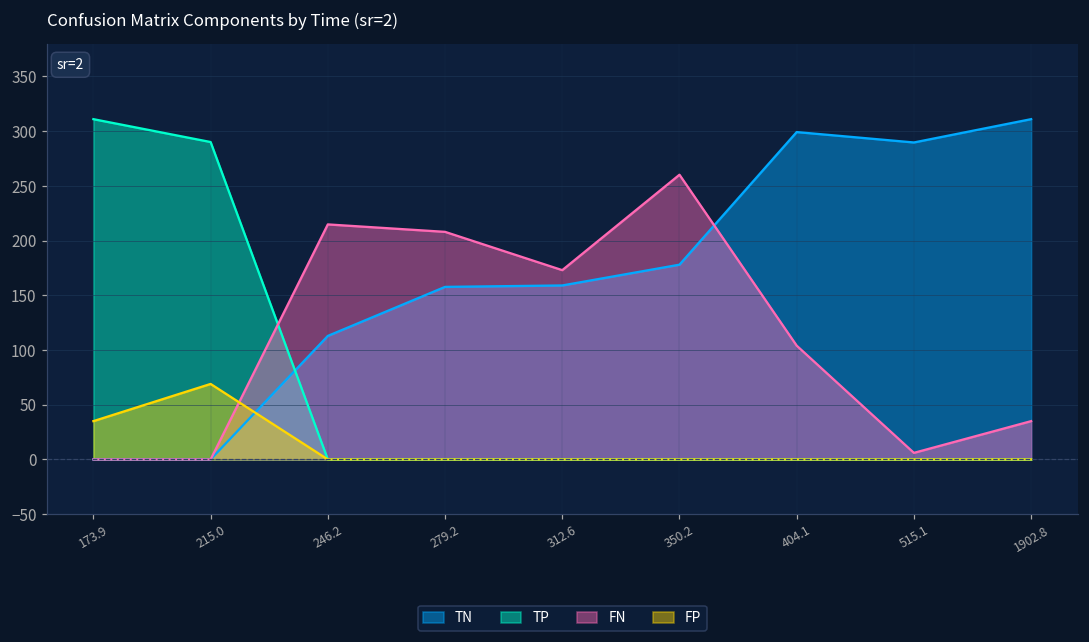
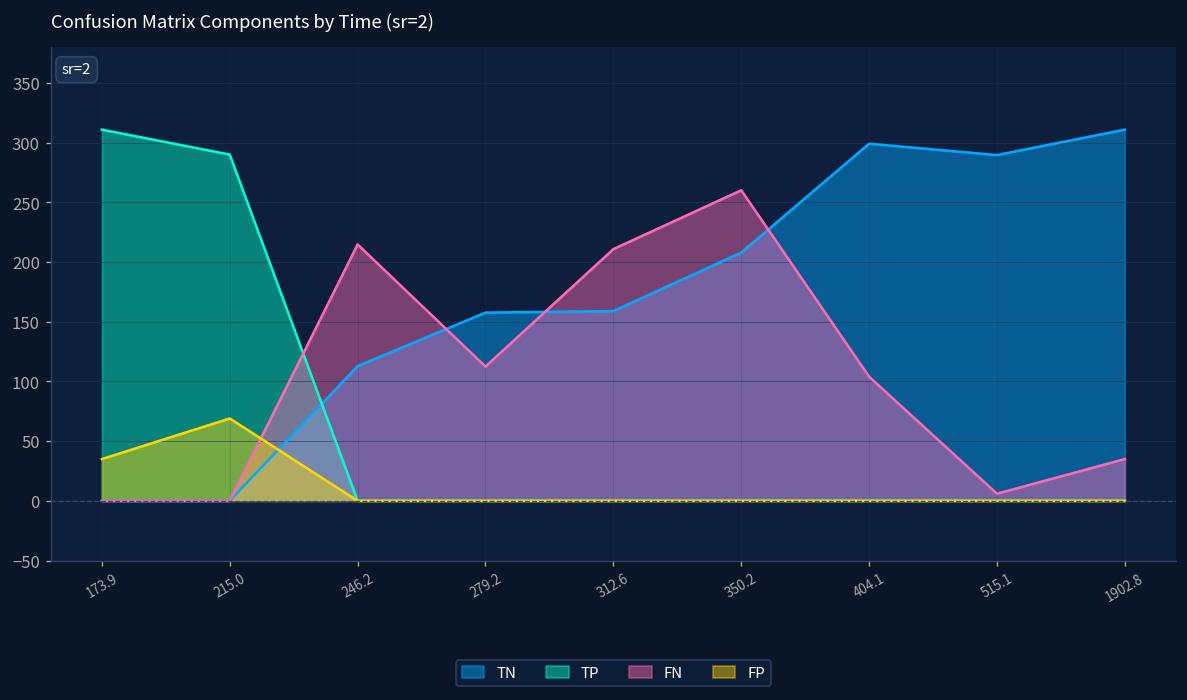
FN, 279.2: 210 -> 110
FN, 312.6: 170 -> 210
TN, 350.2: 180 -> 210
